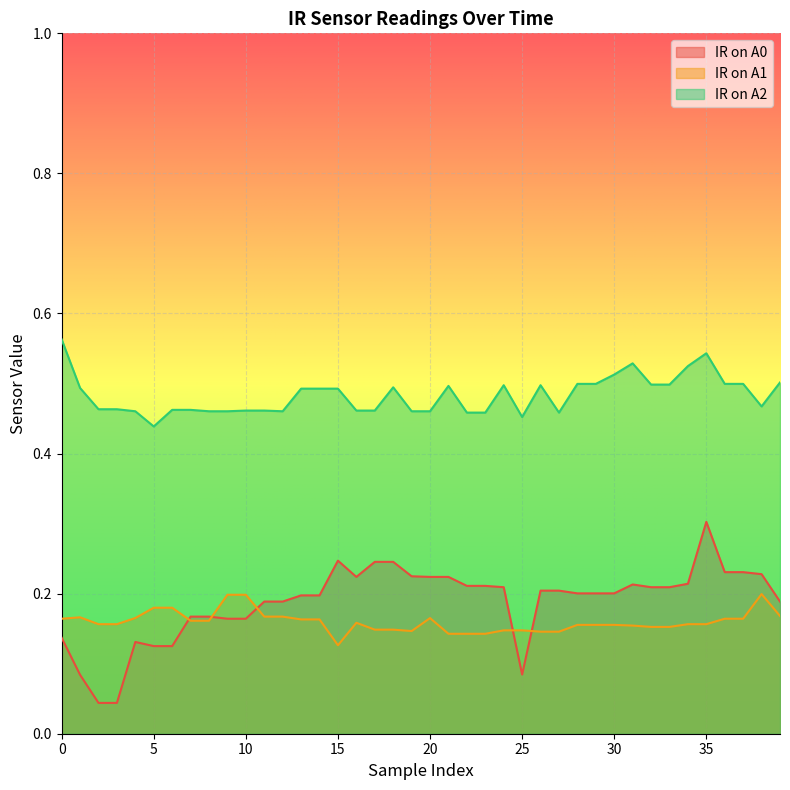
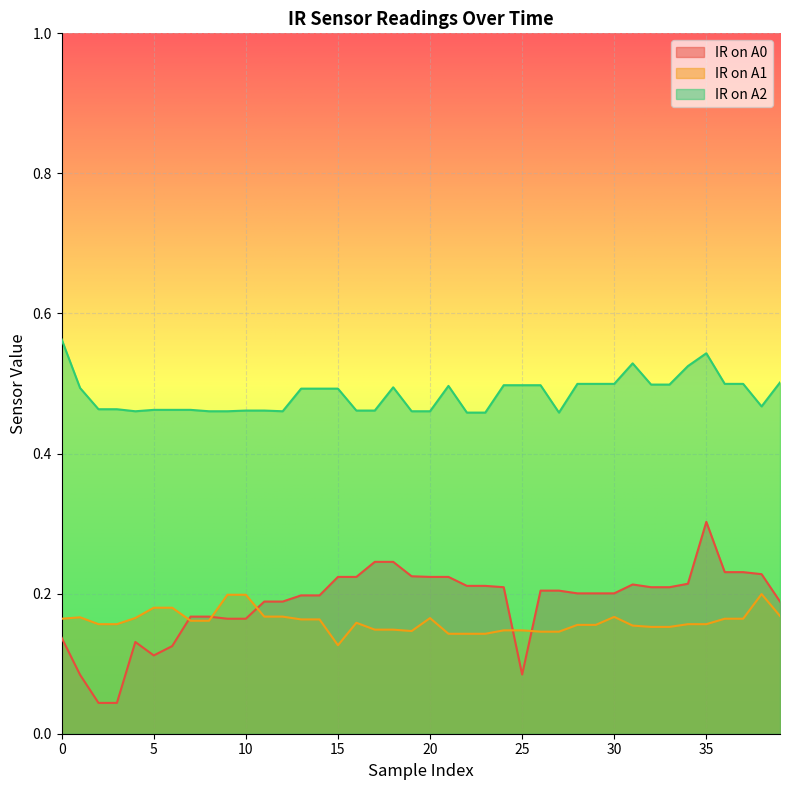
IR on A0, 5: 0.13 -> 0.11
IR on A2, 5: 0.44 -> 0.46
IR on A0, 15: 0.25 -> 0.22
IR on A2, 25: 0.45 -> 0.50
IR on A1, 30: 0.16 -> 0.17
IR on A2, 30: 0.51 -> 0.50
